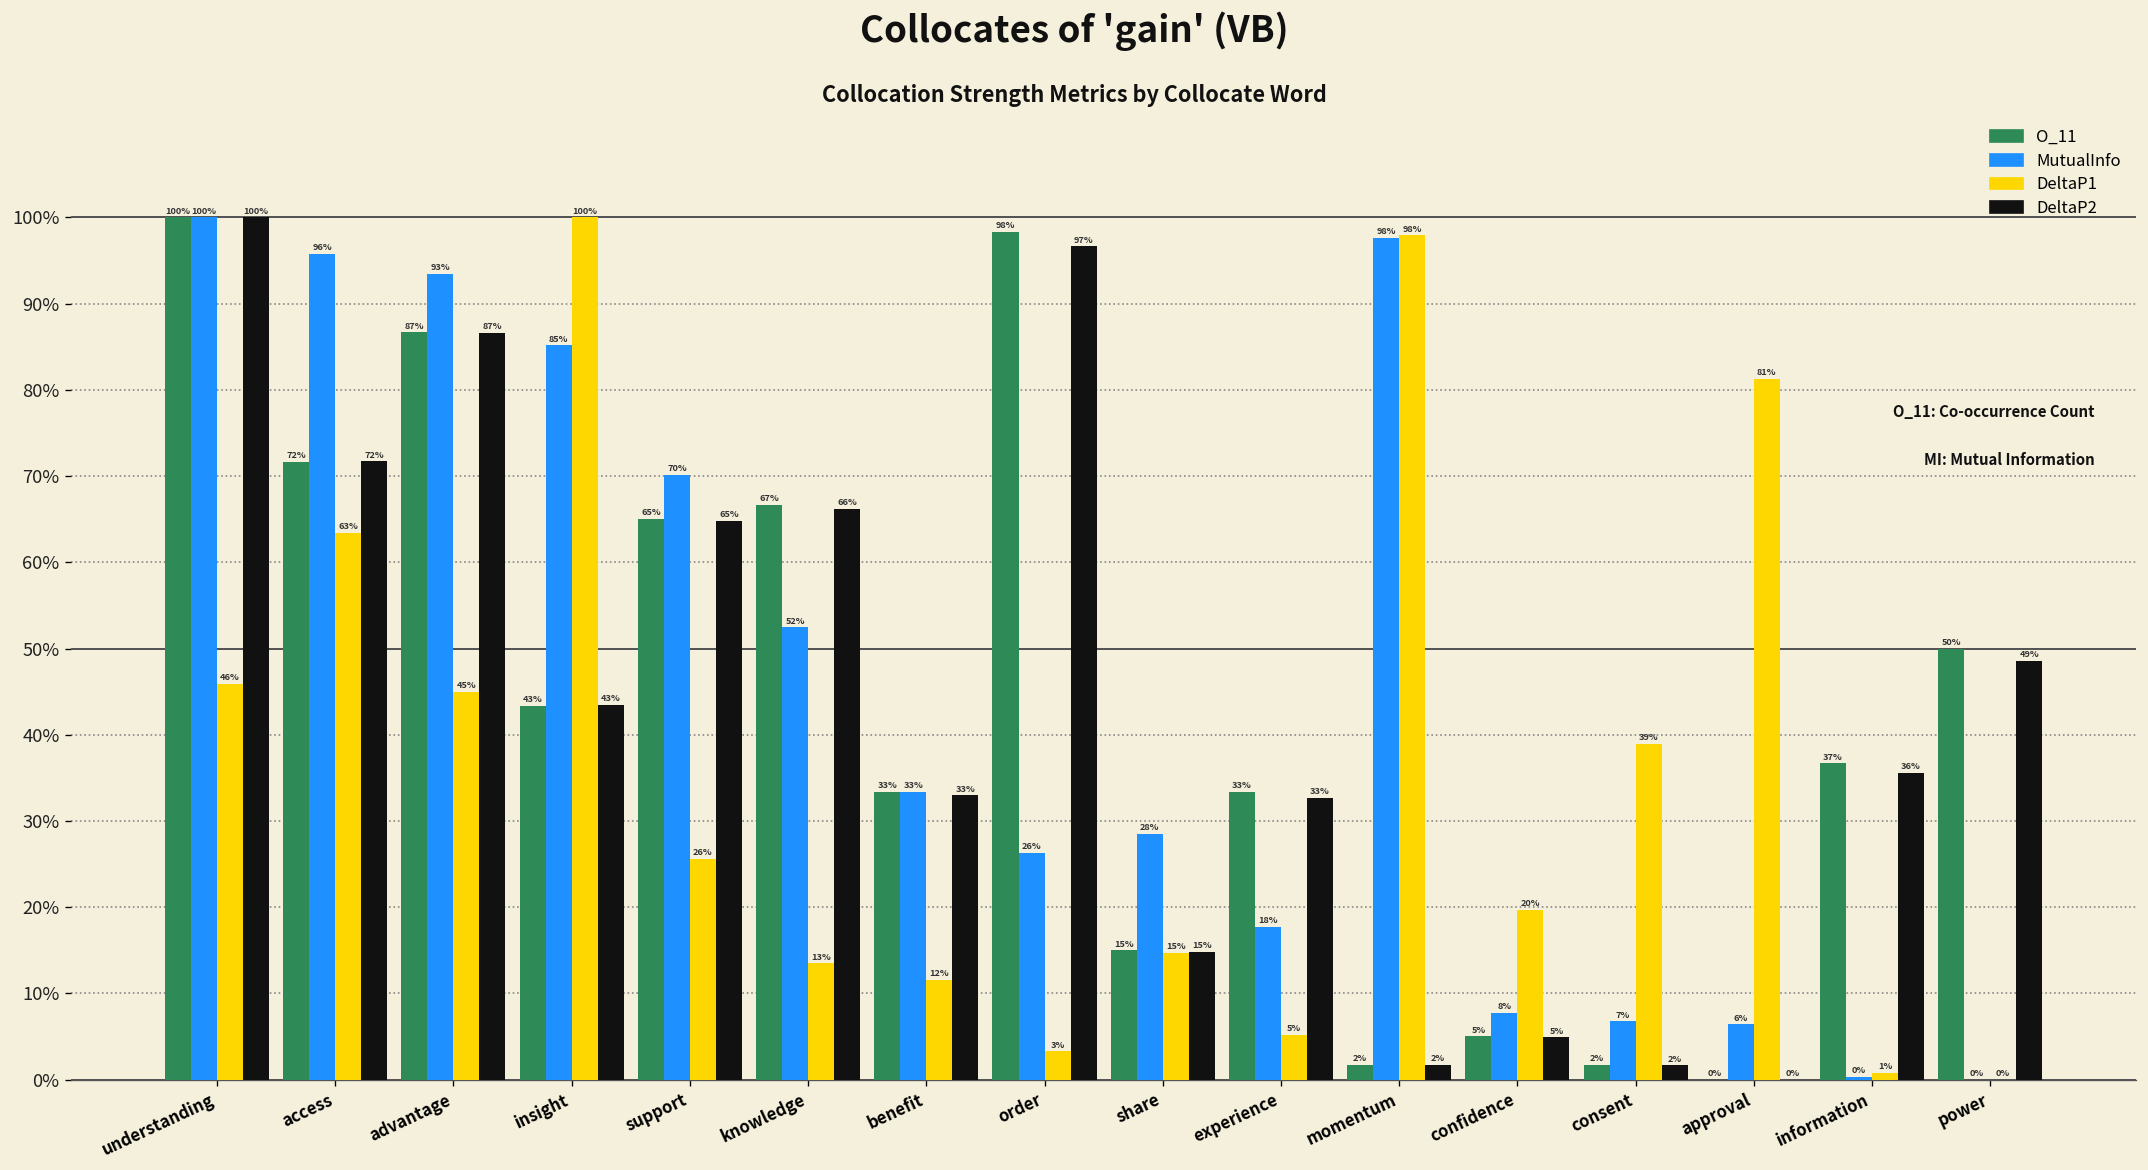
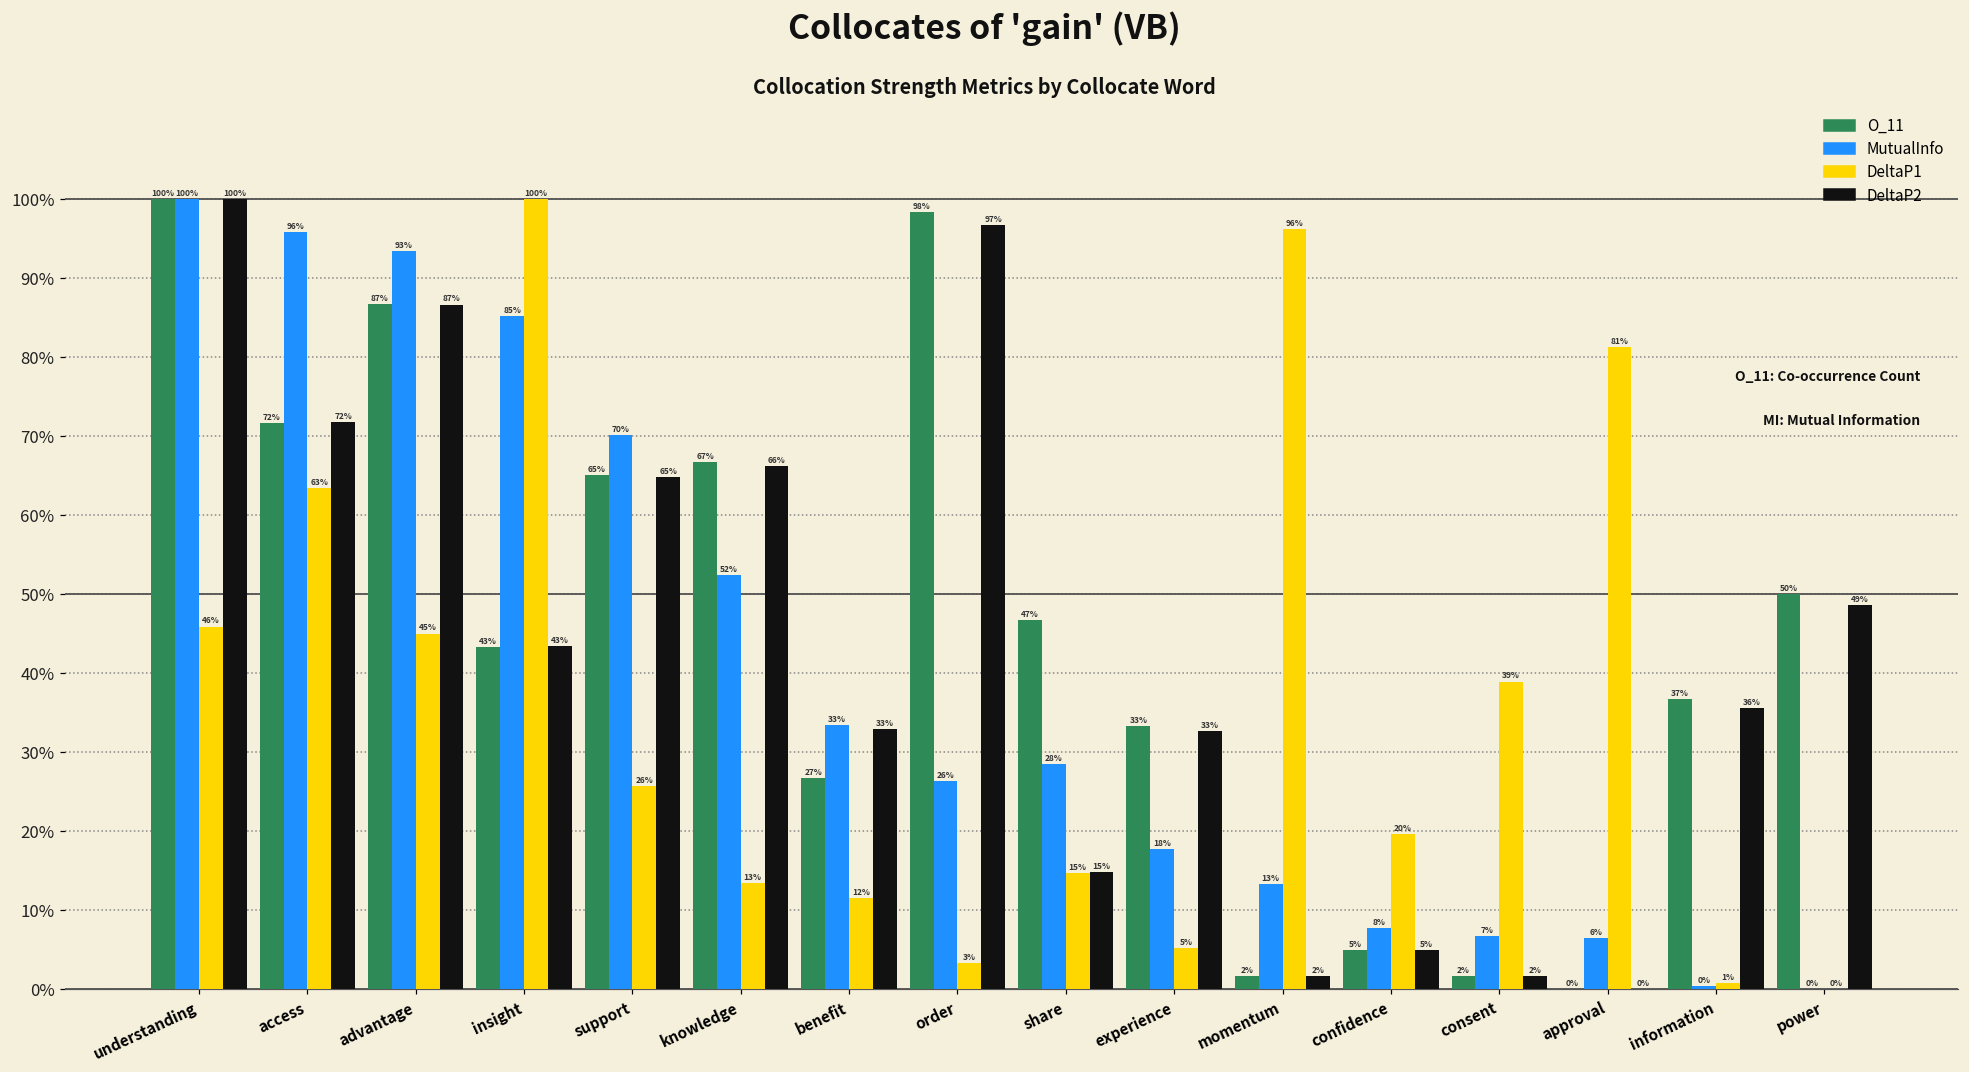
O_11, benefit: 33% -> 27%
O_11, share: 15% -> 47%
MutualInfo, momentum: 98% -> 13%
DeltaP1, momentum: 98% -> 96%
